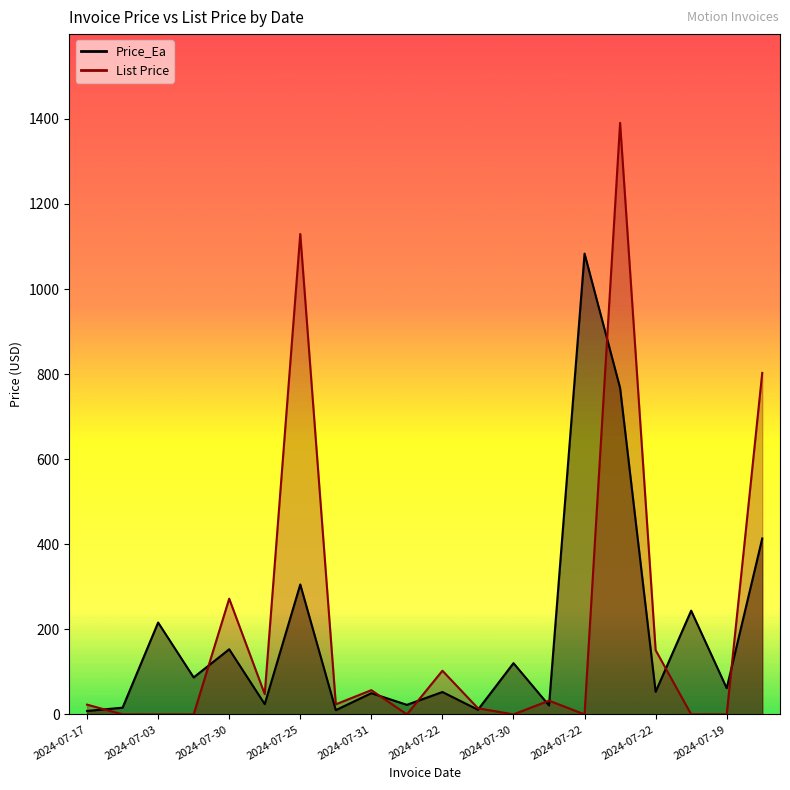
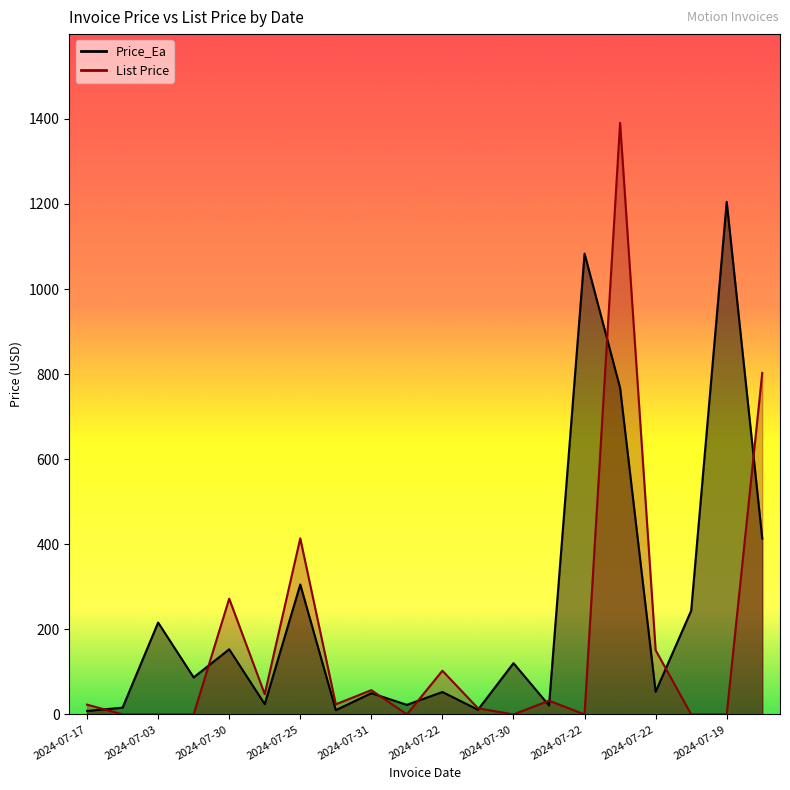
List Price, 2024-07-25: 1130 -> 410
Price_Ea, 2024-07-19: 60 -> 1210
